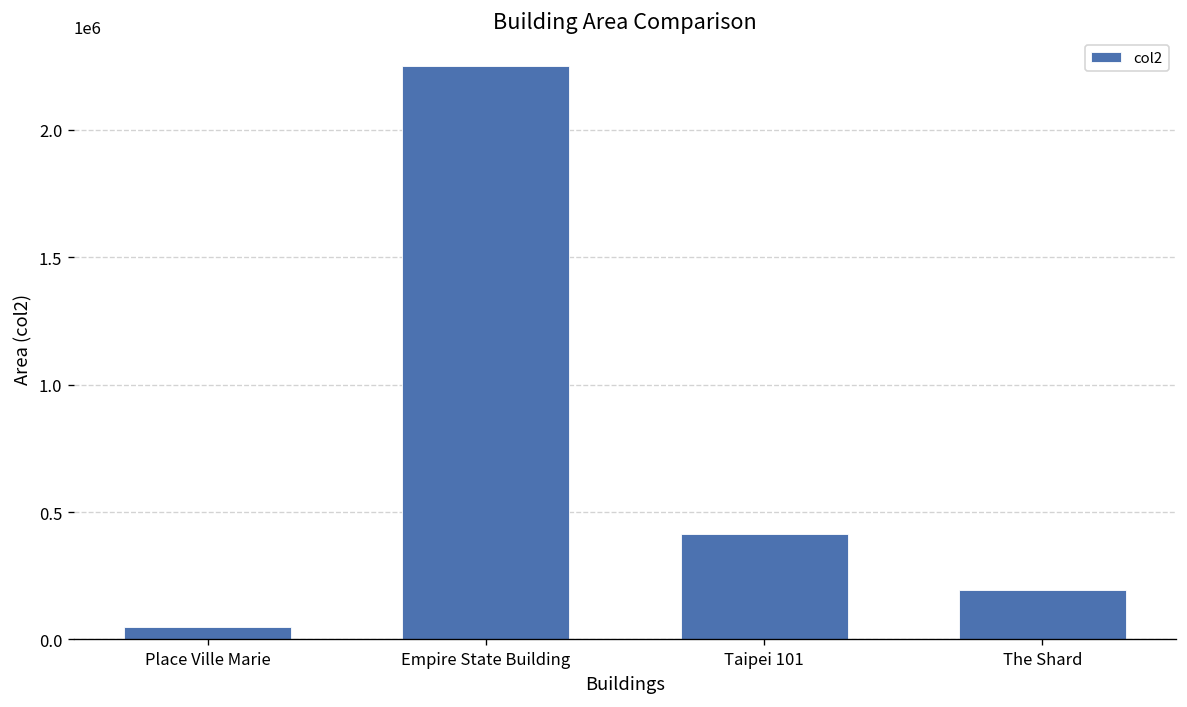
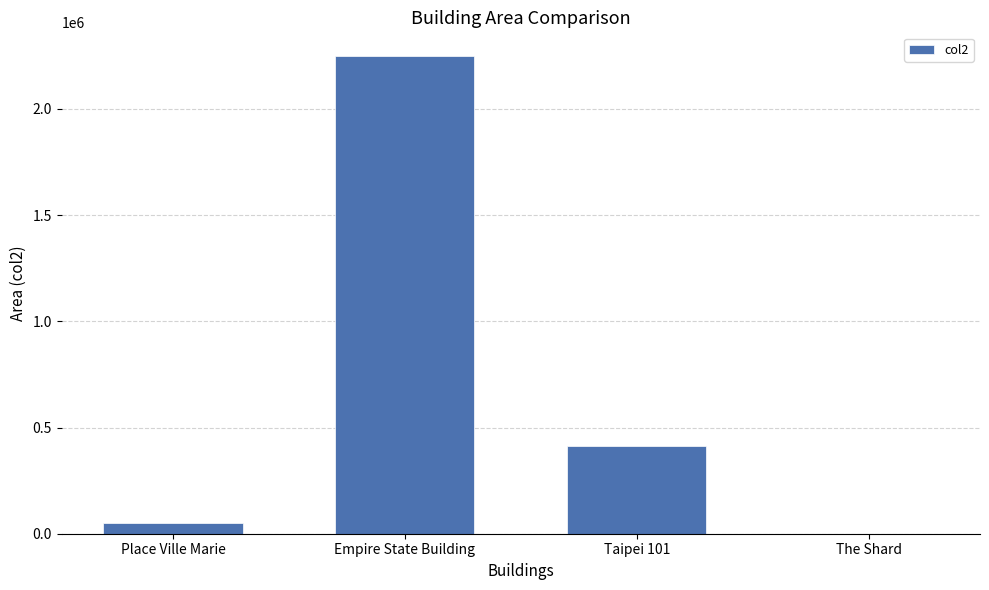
The Shard: 190000 -> 0
